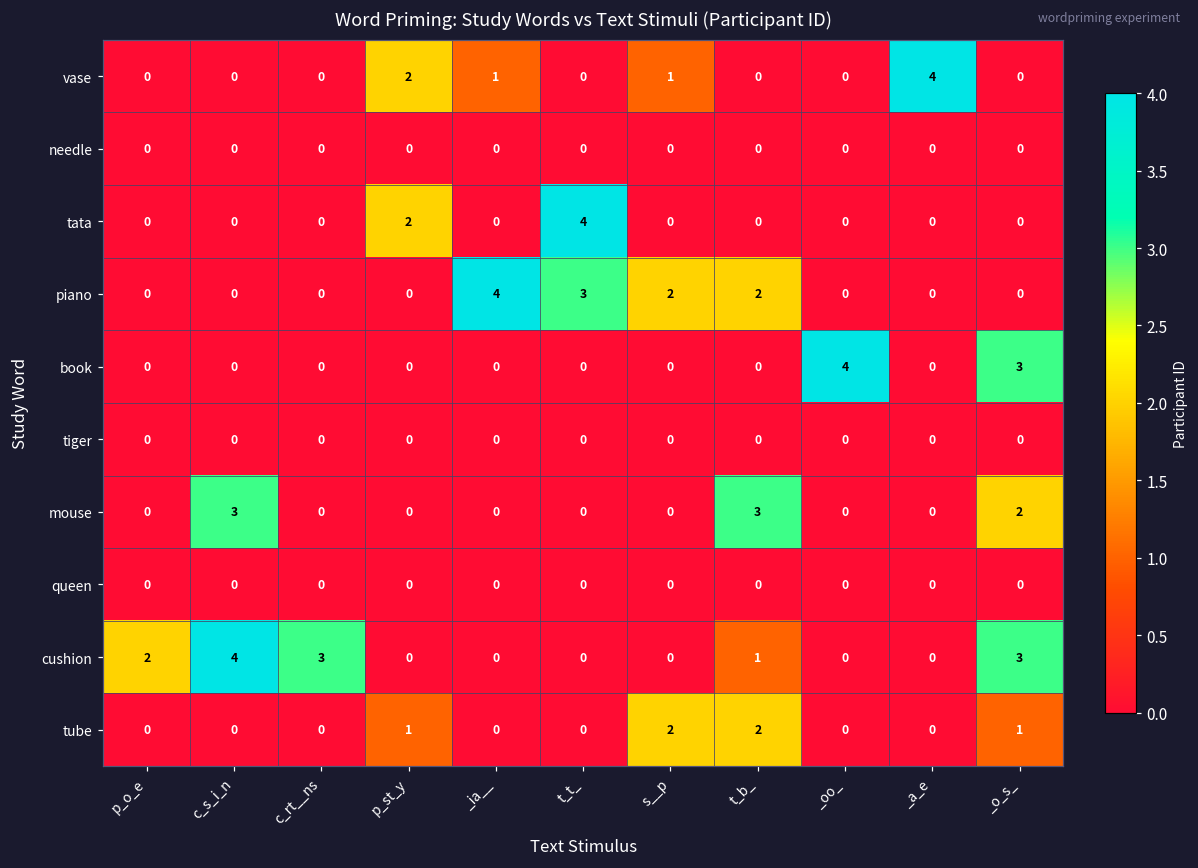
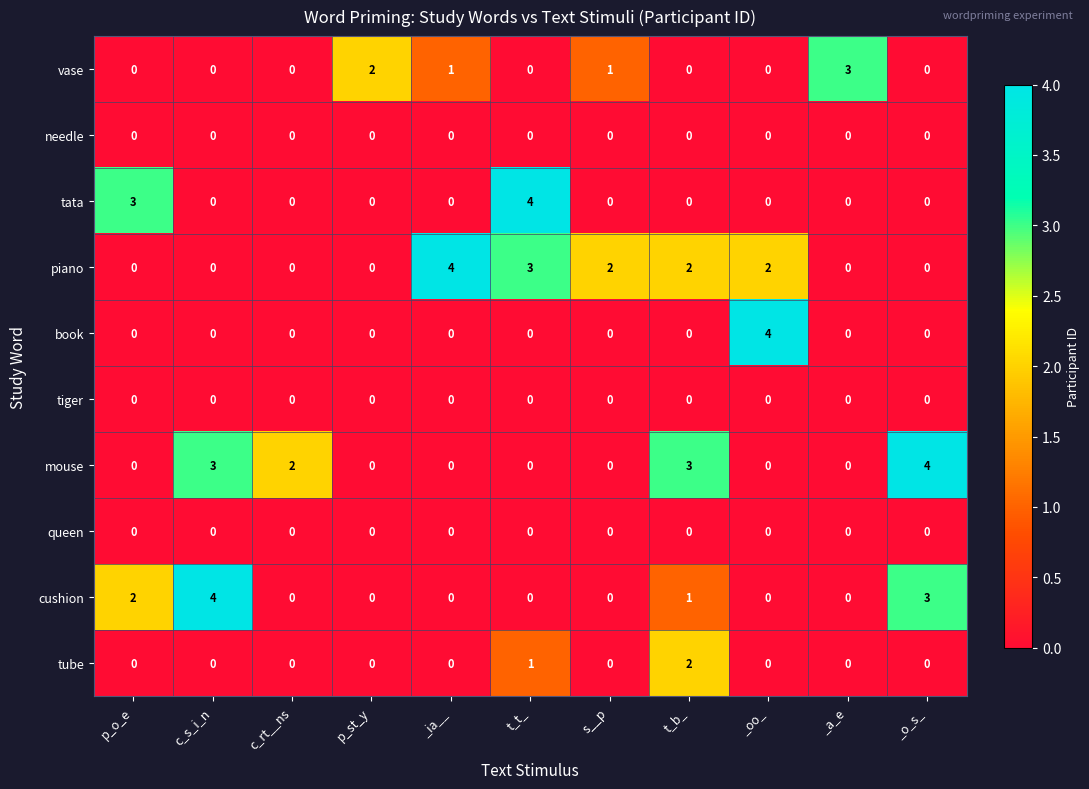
vase, _a_e: 4 -> 3
tata, p_o_e: 0 -> 3
tata, p_st_y: 2 -> 0
piano, _oo_: 0 -> 2
book, _o_s_: 3 -> 0
mouse, c_rt__ns: 0 -> 2
mouse, _o_s_: 2 -> 4
cushion, c_rt__ns: 3 -> 0
tube, p_st_y: 1 -> 0
tube, t_t_: 0 -> 1
tube, s__p: 2 -> 0
tube, _o_s_: 1 -> 0
